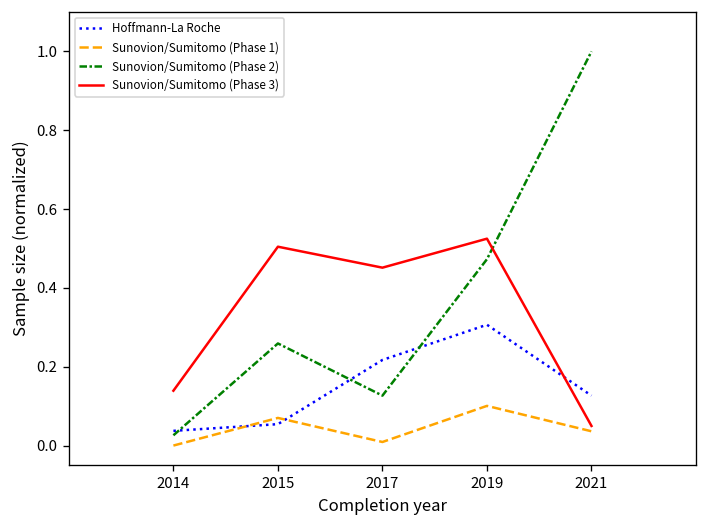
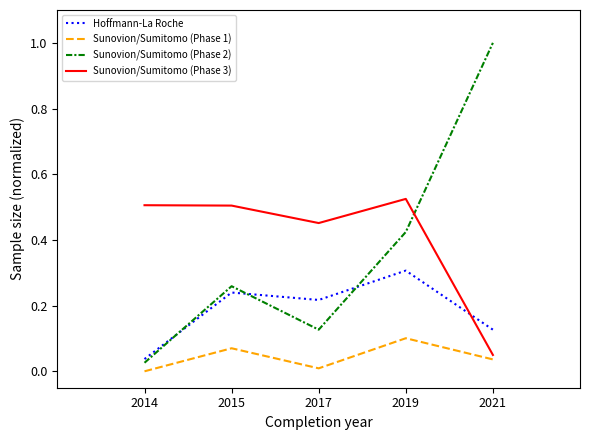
Sunovion/Sumitomo (Phase 3), 2014: 0.14 -> 0.51
Hoffmann-La Roche, 2015: 0.05 -> 0.24
Sunovion/Sumitomo (Phase 2), 2019: 0.47 -> 0.42
